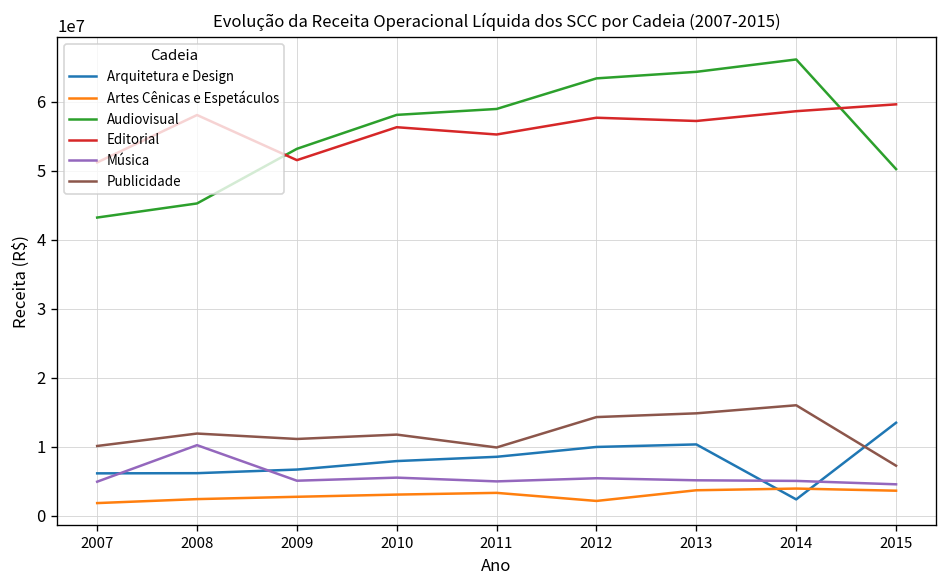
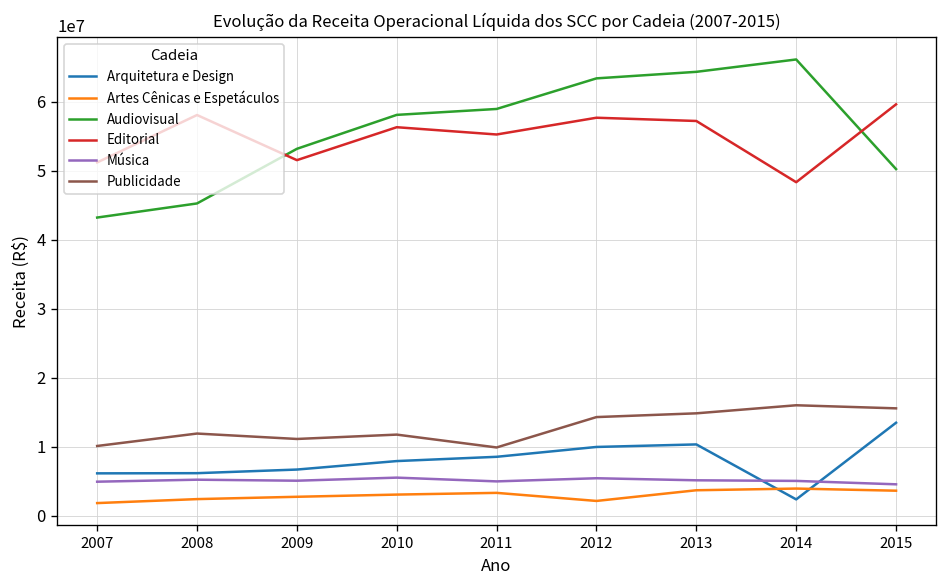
Música, 2008: 10000000 -> 5000000
Editorial, 2014: 59000000 -> 48000000
Publicidade, 2015: 7000000 -> 16000000
